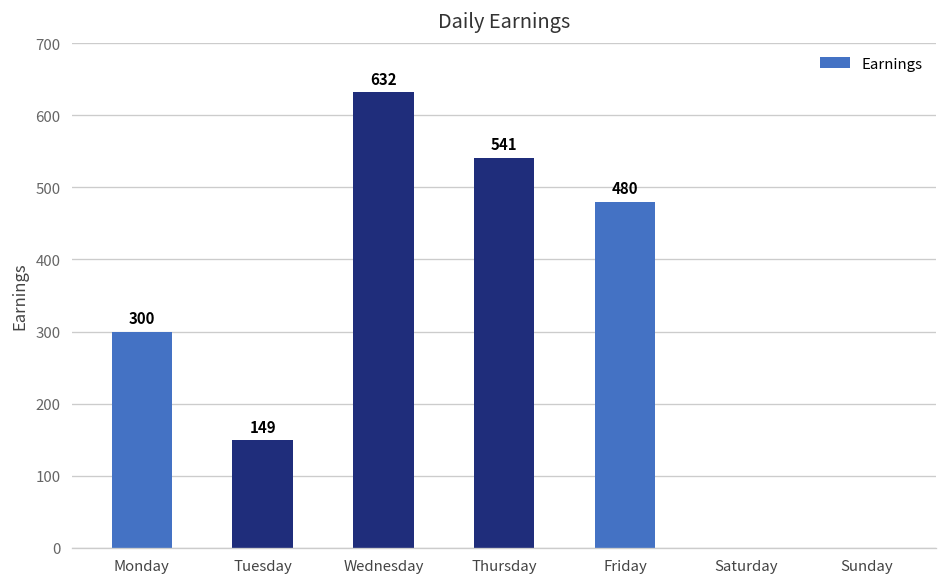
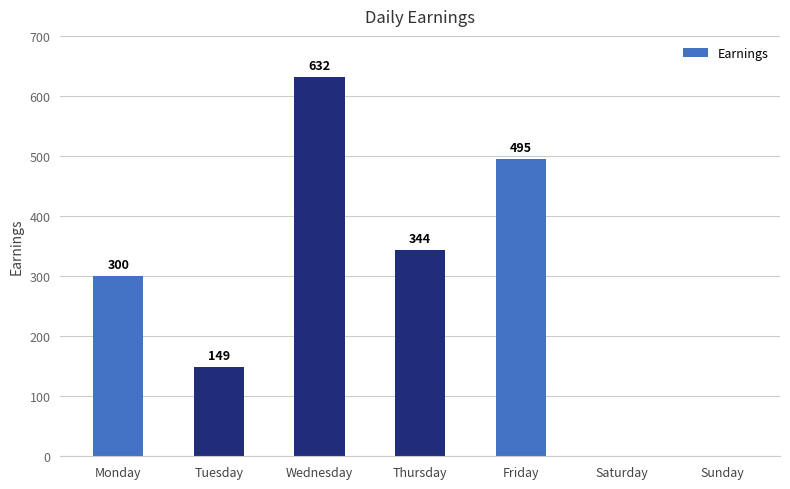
Thursday: 541 -> 344
Friday: 480 -> 495
